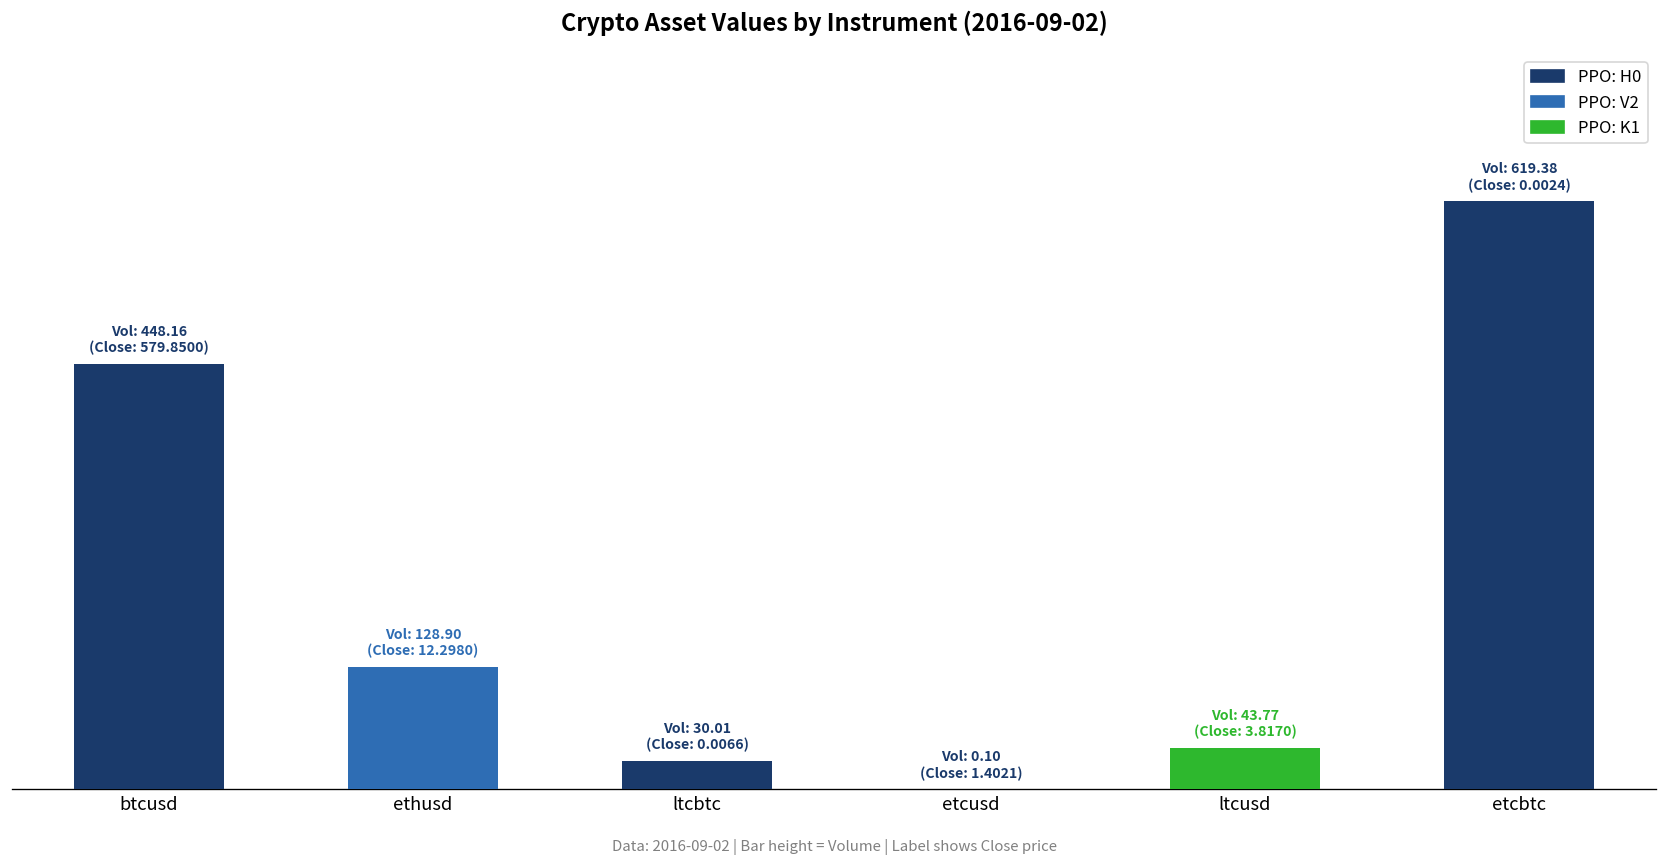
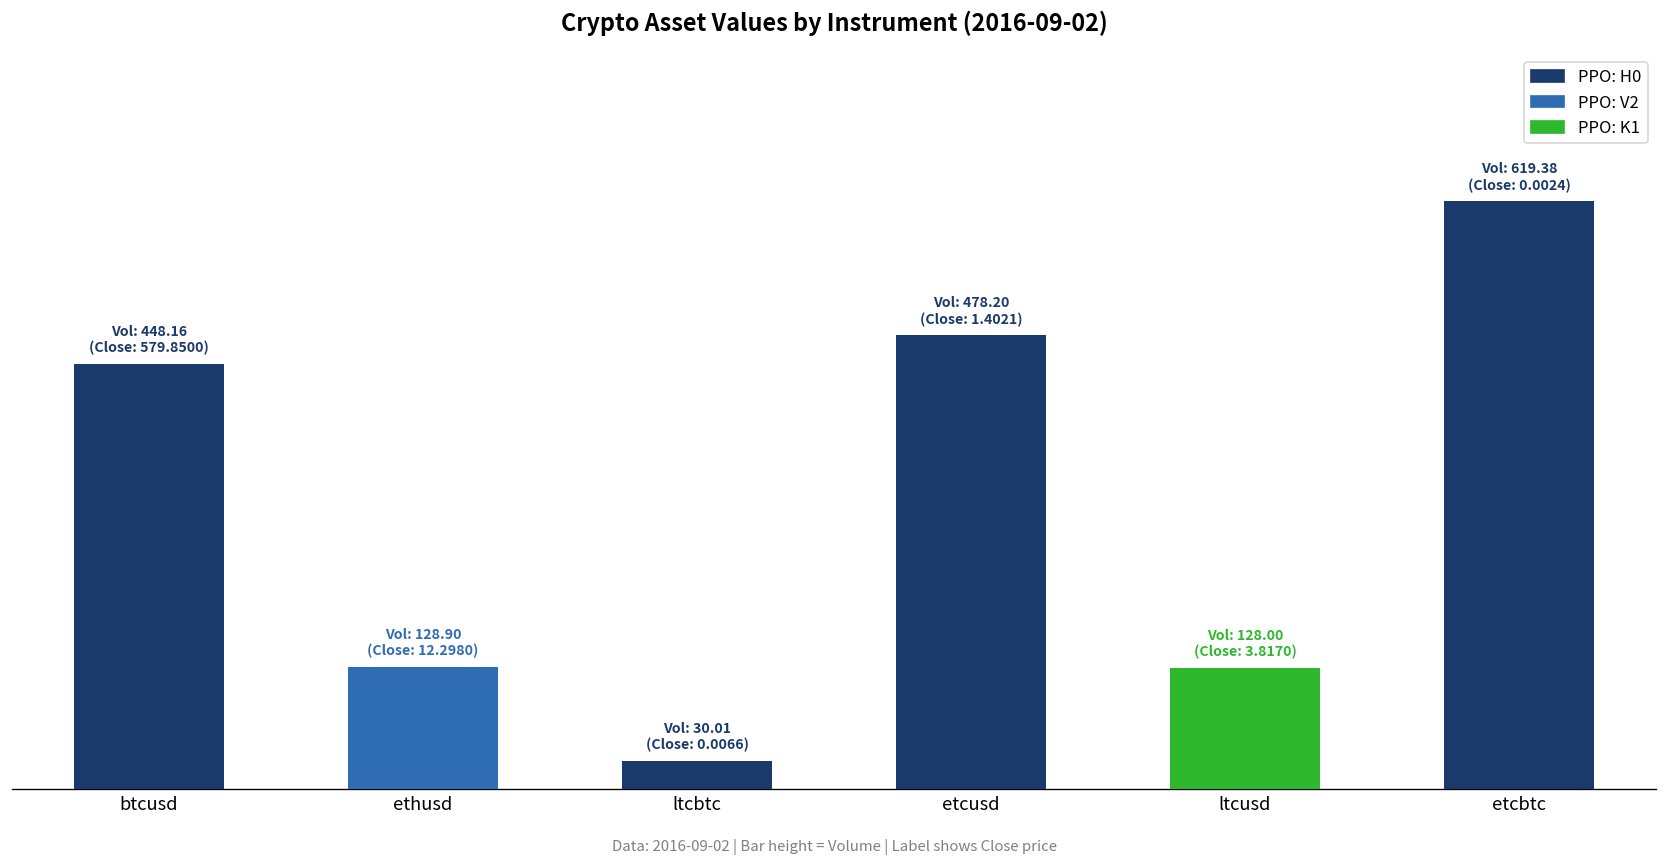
etcusd: 0.10 -> 478.20
ltcusd: 43.77 -> 128.00
